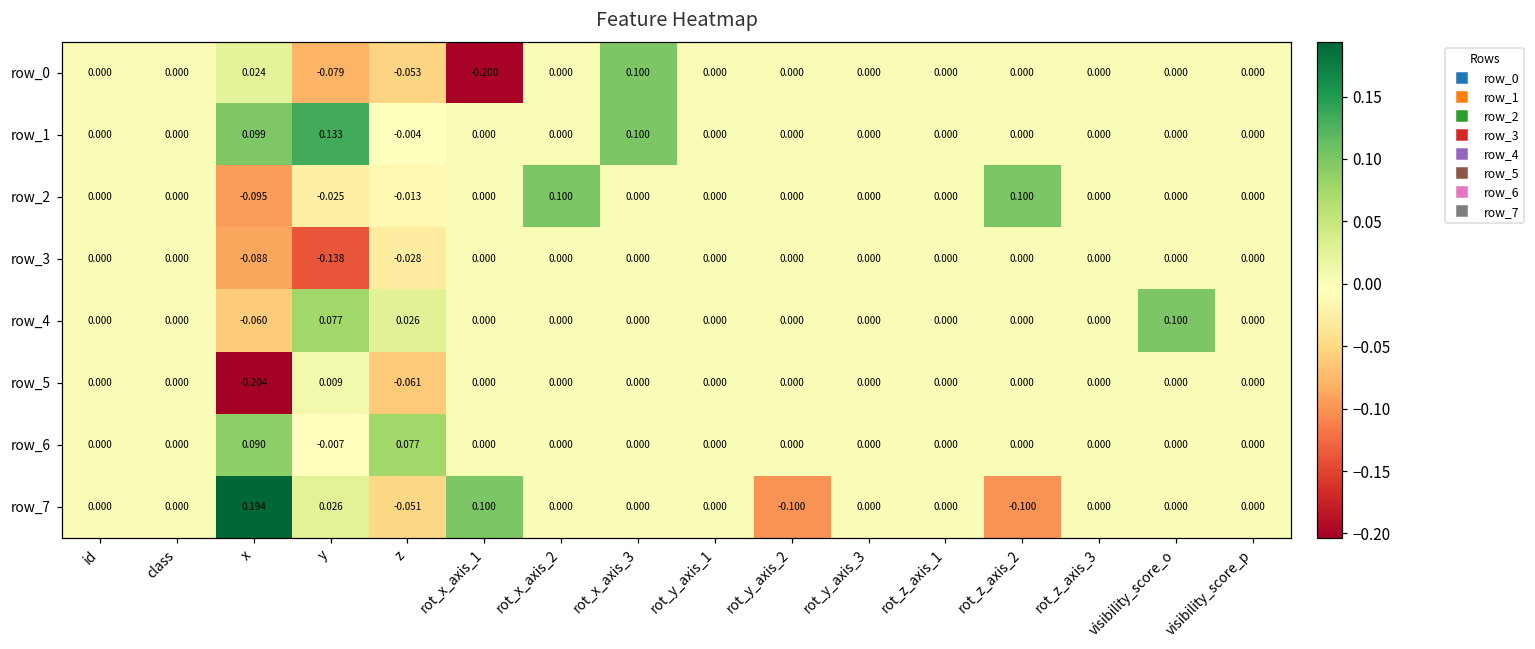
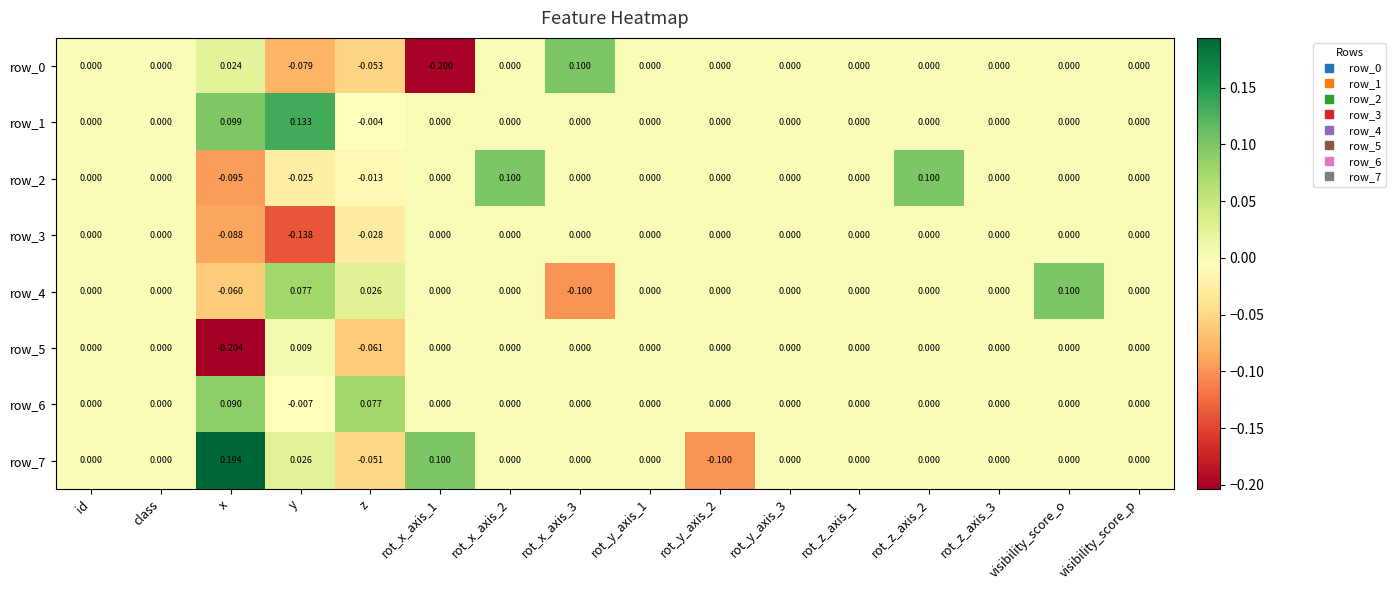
row_1, rot_x_axis_3: 0.100 -> 0.000
row_4, rot_x_axis_3: 0.000 -> -0.100
row_7, rot_z_axis_2: -0.100 -> 0.000
